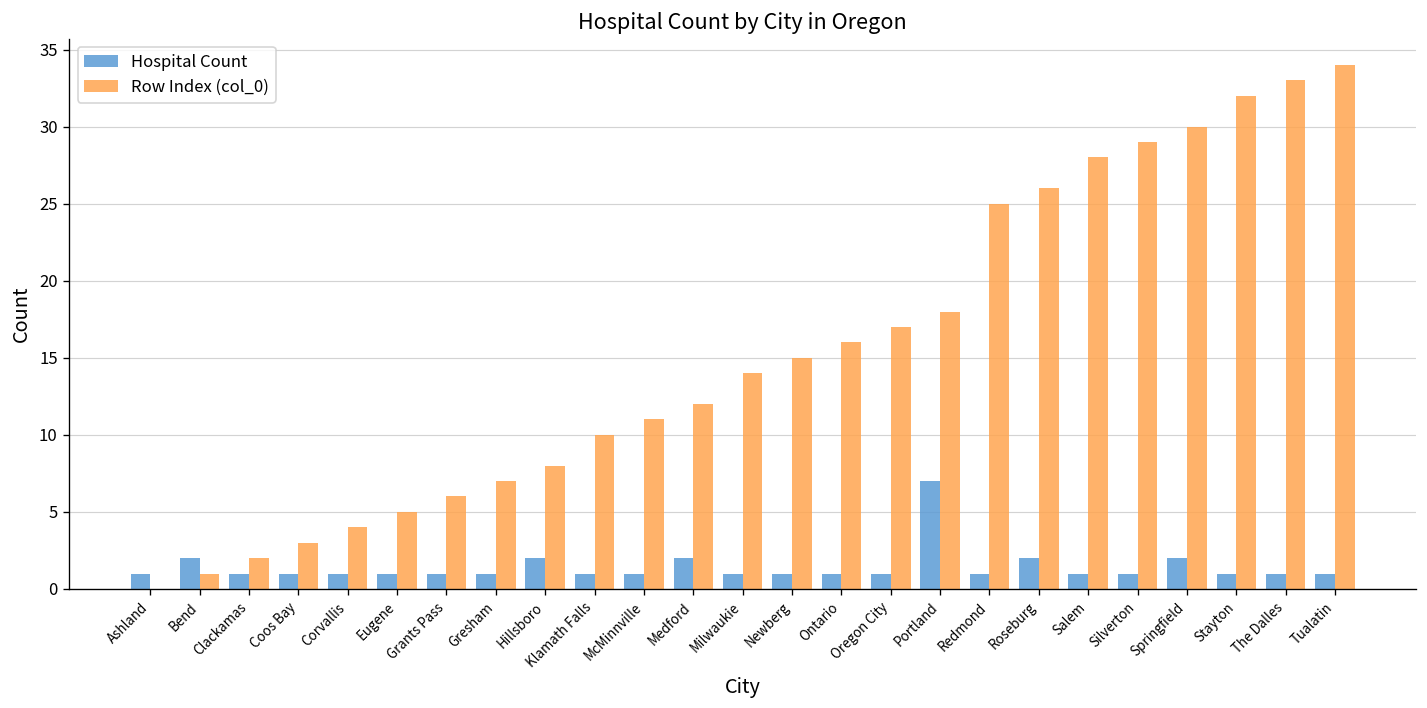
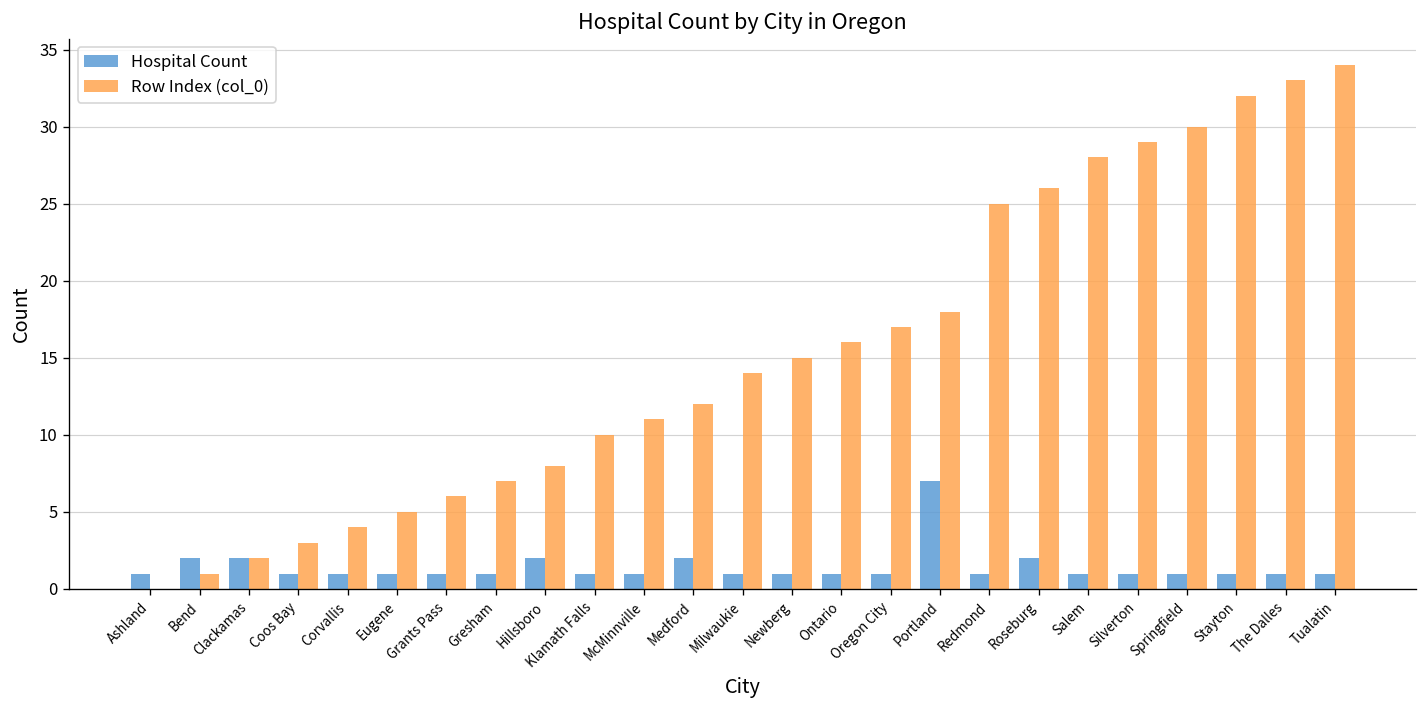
Hospital Count, Clackamas: 1 -> 2
Hospital Count, Springfield: 2 -> 1
